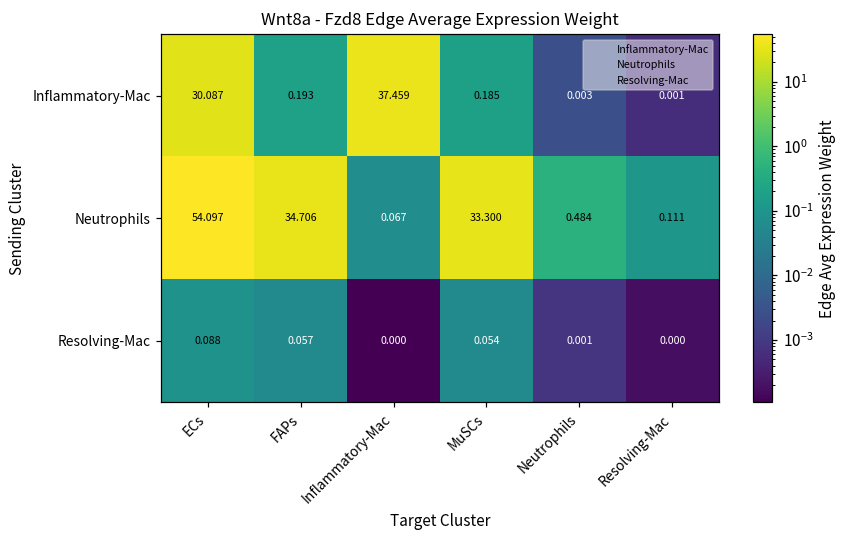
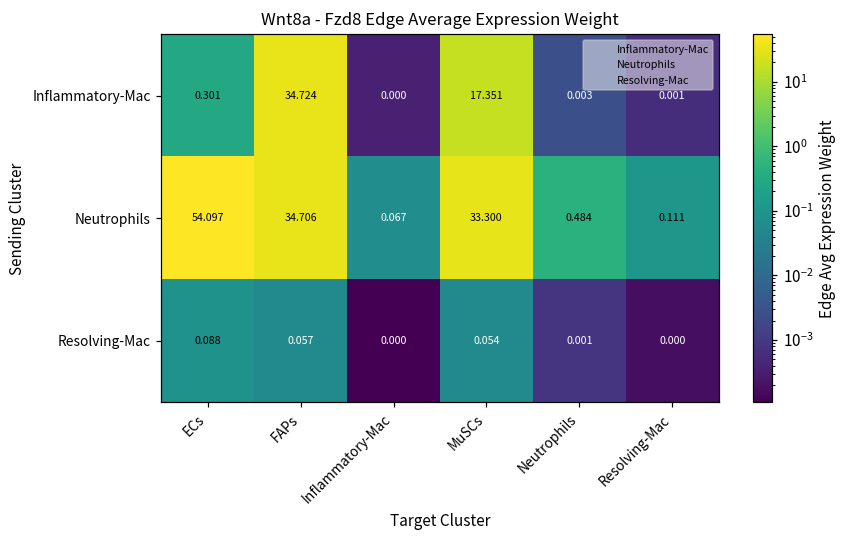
Inflammatory-Mac, ECs: 30.087 -> 0.301
Inflammatory-Mac, FAPs: 0.193 -> 34.724
Inflammatory-Mac, Inflammatory-Mac: 37.459 -> 0.000
Inflammatory-Mac, MuSCs: 0.185 -> 17.351
